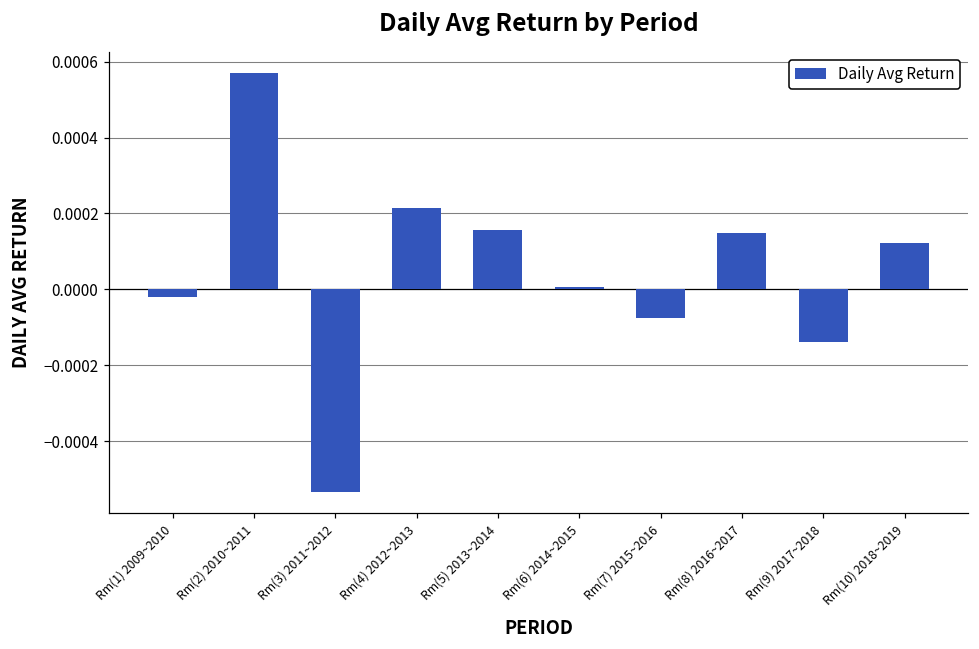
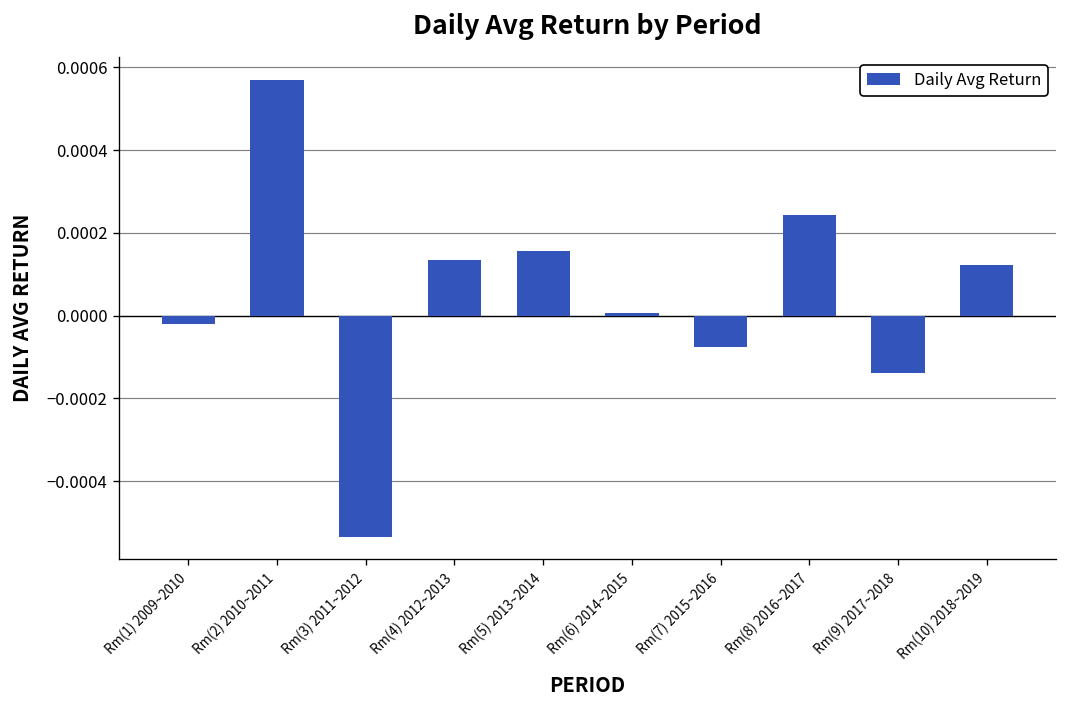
Rm(4) 2012~2013: 0.00021 -> 0.00014
Rm(8) 2016~2017: 0.00015 -> 0.00024
